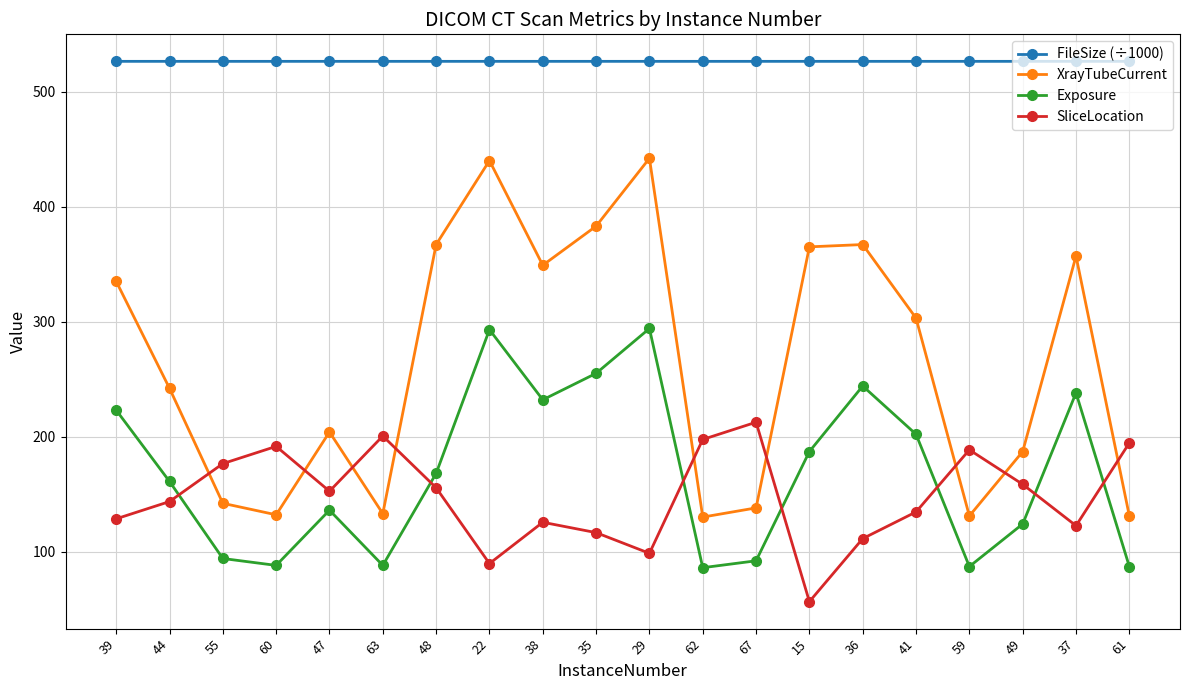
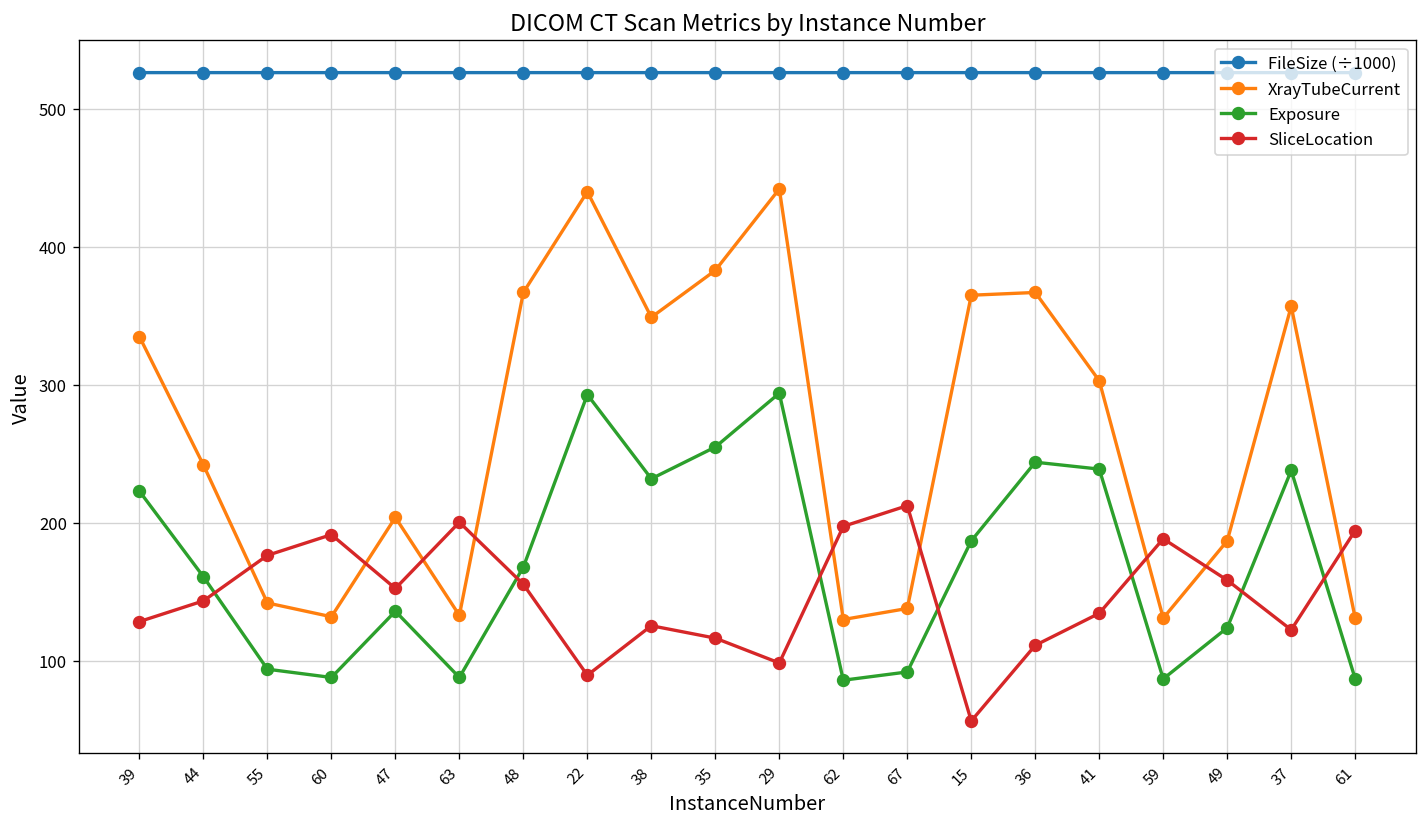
Exposure, 41: 202 -> 239
